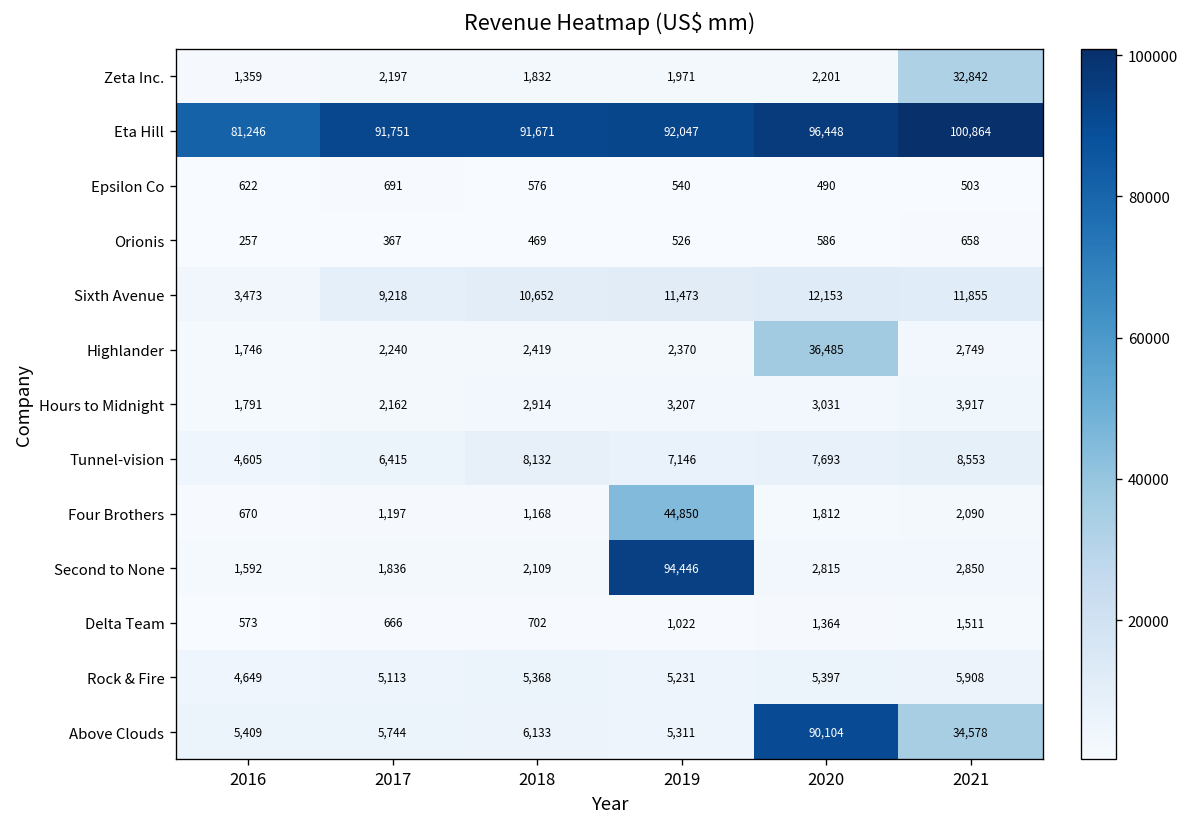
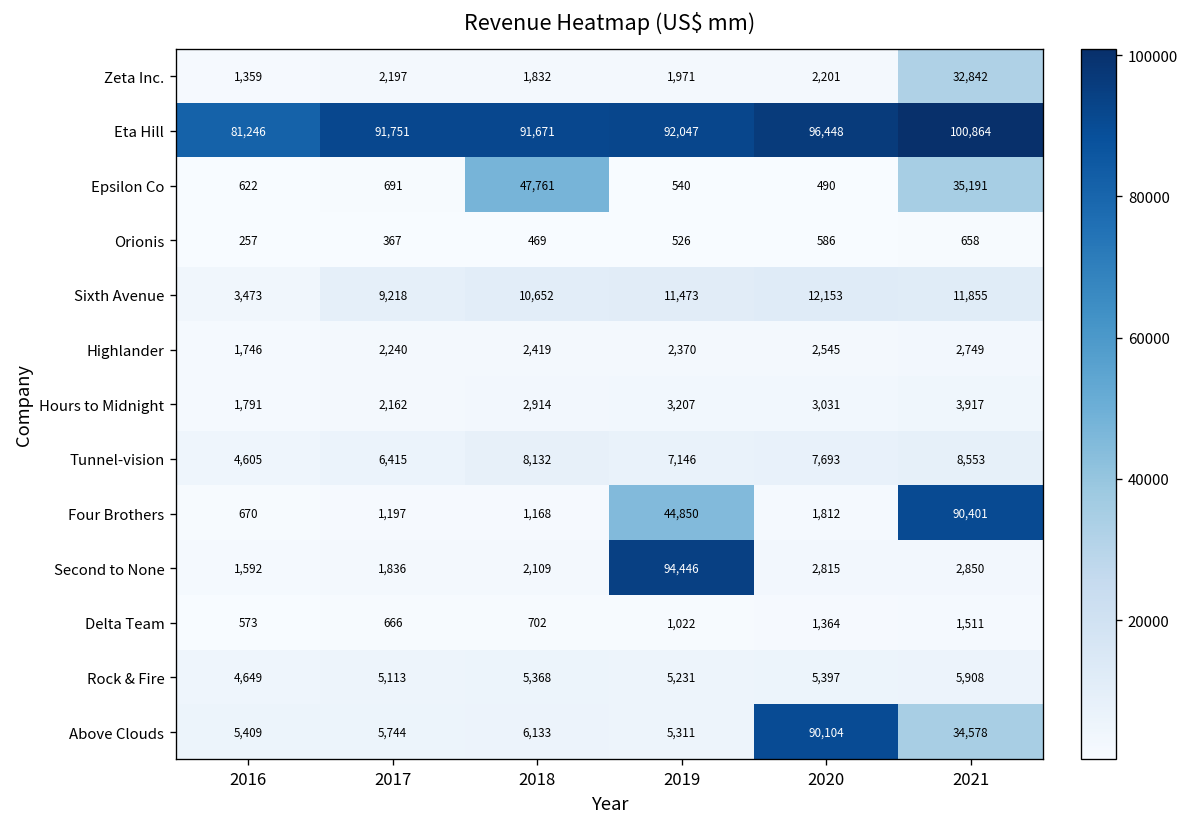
Epsilon Co, 2018: 576 -> 47,761
Epsilon Co, 2021: 503 -> 35,191
Highlander, 2020: 36,485 -> 2,545
Four Brothers, 2021: 2,090 -> 90,401
